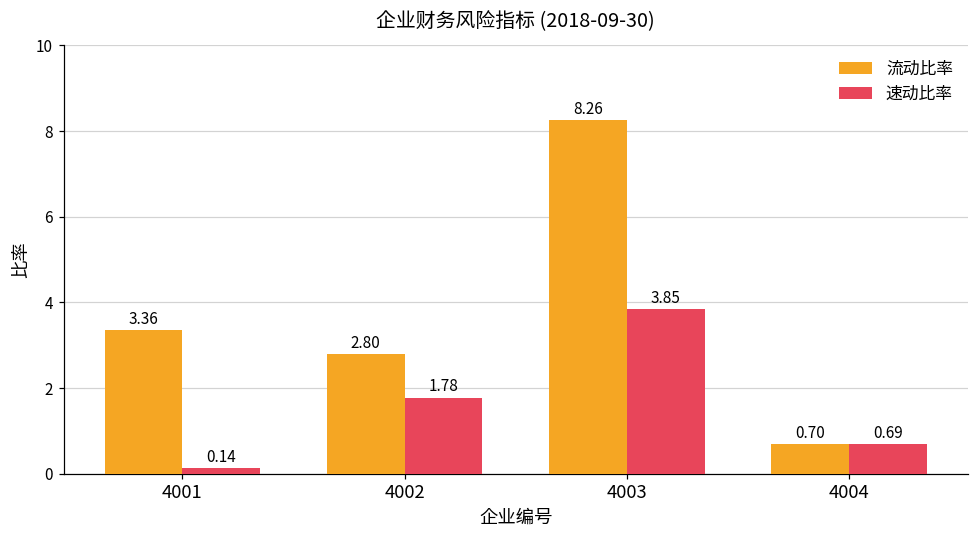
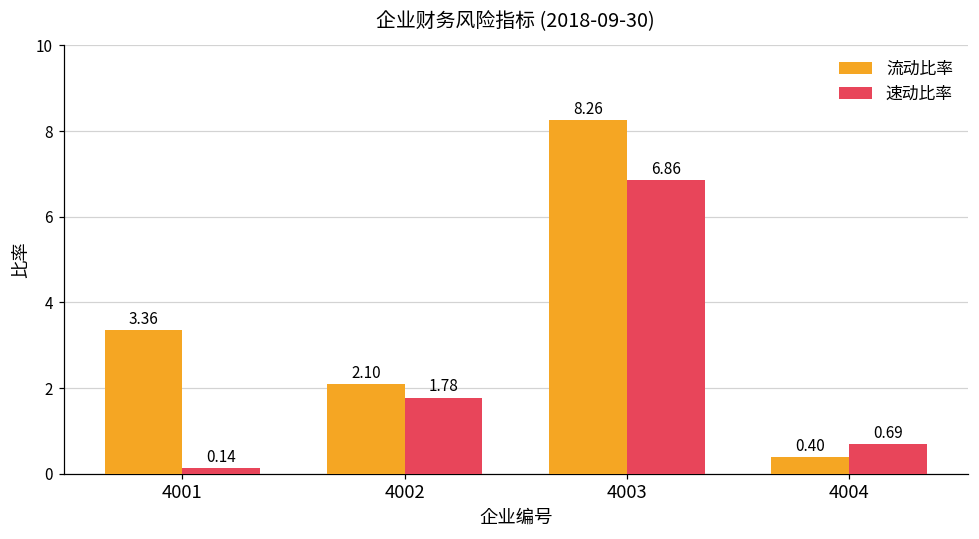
流动比率, 4002: 2.80 -> 2.10
速动比率, 4003: 3.85 -> 6.86
流动比率, 4004: 0.70 -> 0.40
